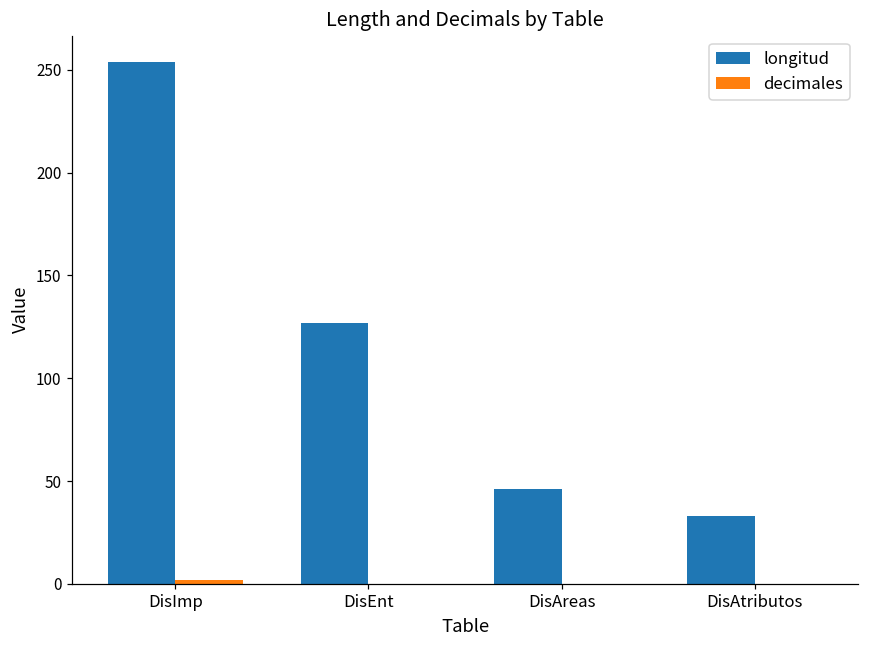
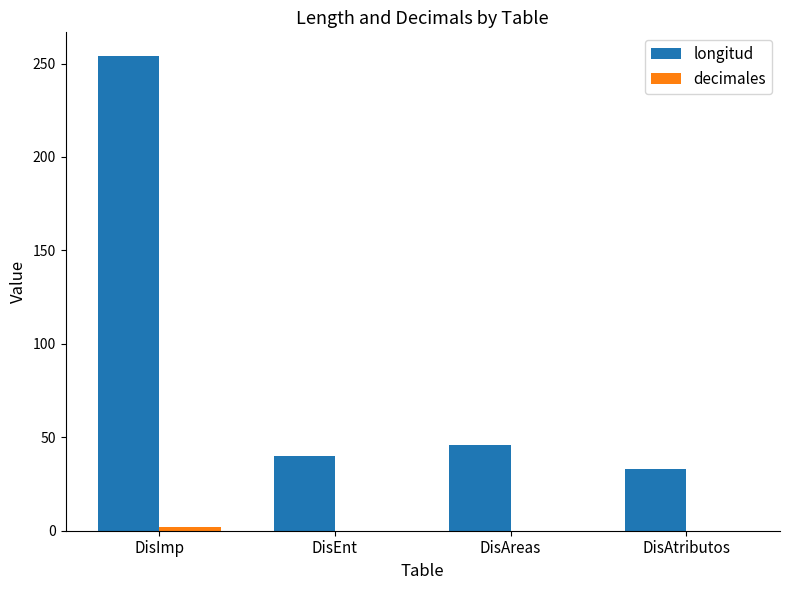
longitud, DisEnt: 127 -> 40
